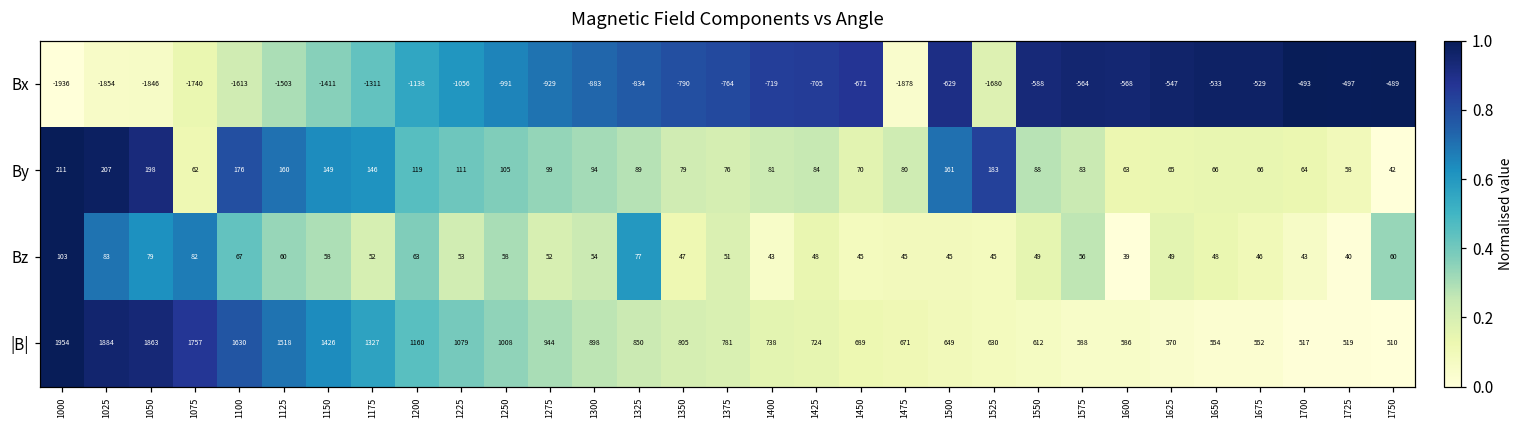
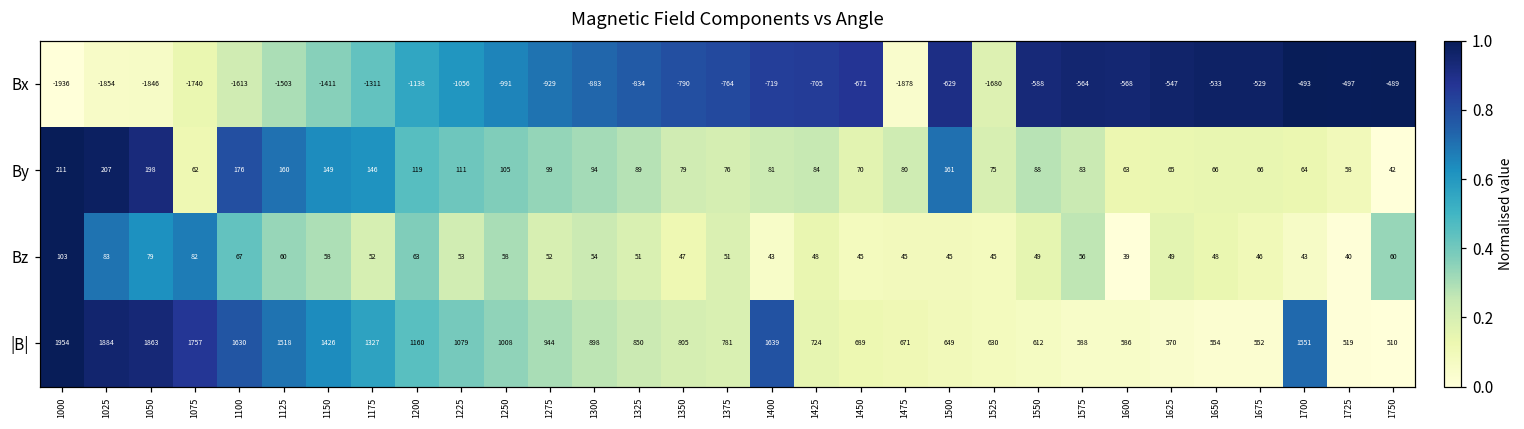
By, 1525: 183 -> 75
Bz, 1325: 77 -> 51
|B|, 1400: 738 -> 1639
|B|, 1700: 517 -> 1551
